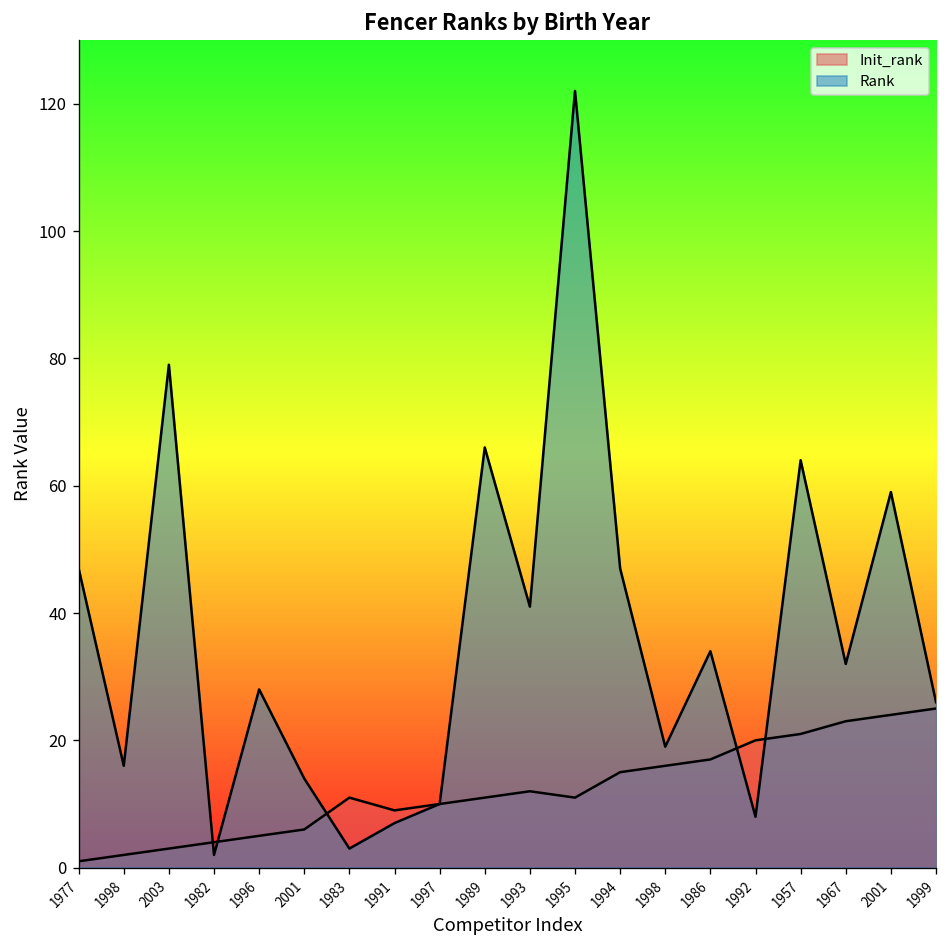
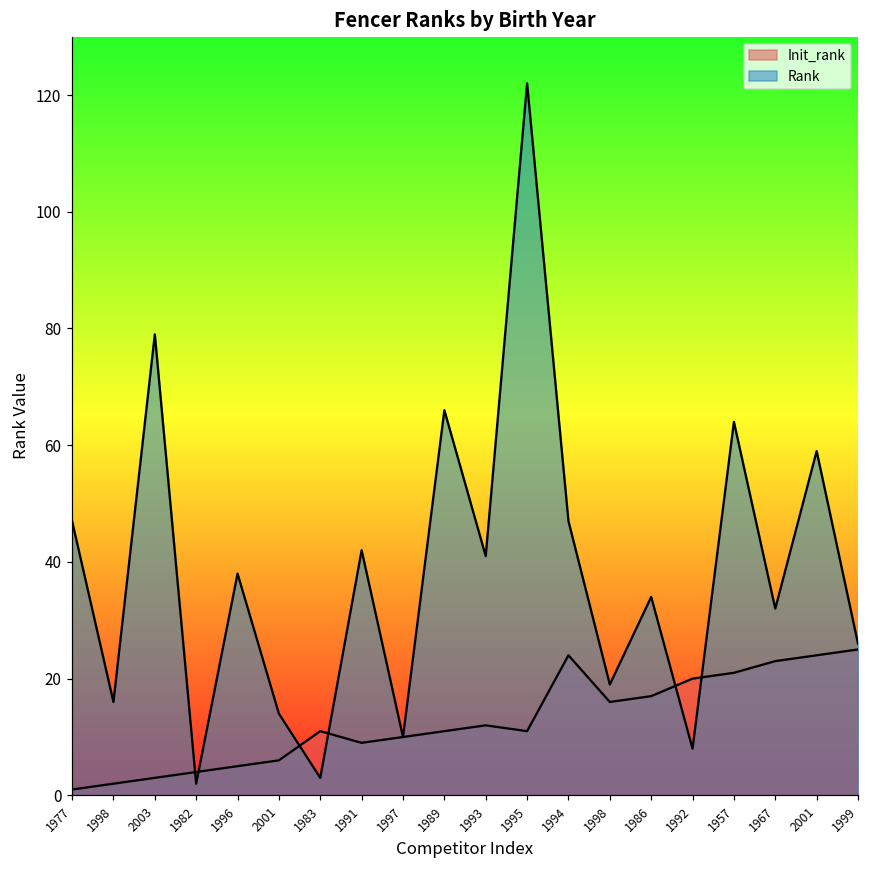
Rank, 1996: 28 -> 38
Rank, 1991: 7 -> 42
Init_rank, 1994: 15 -> 24
